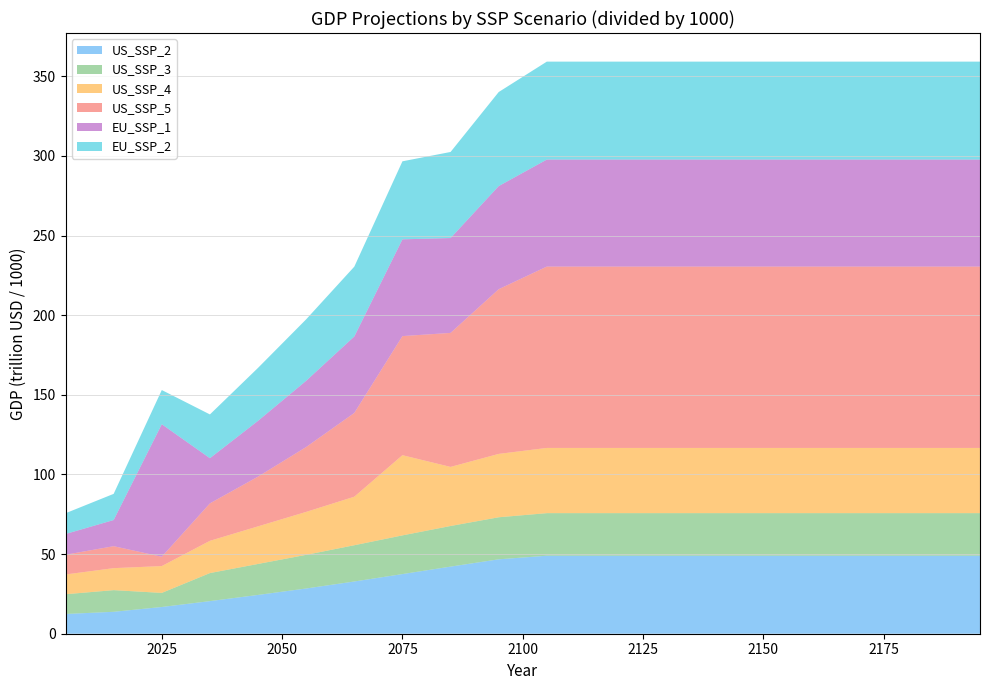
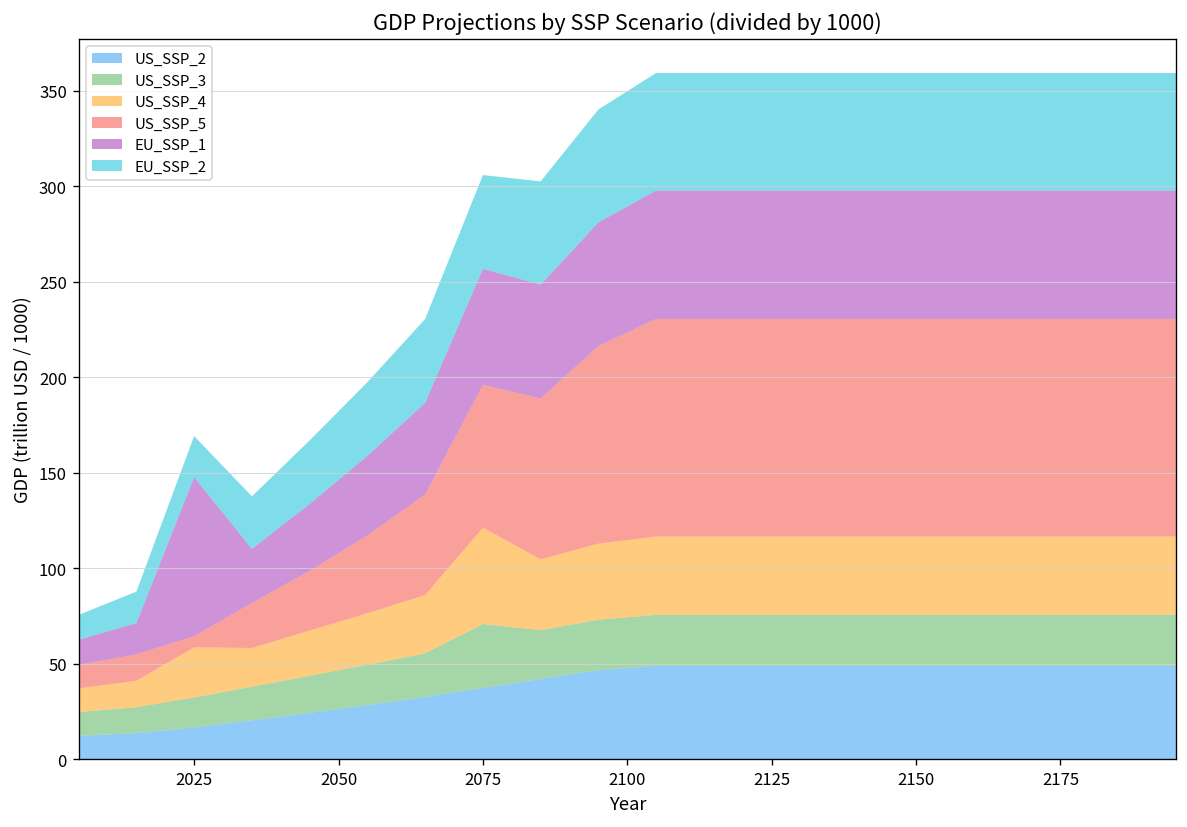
US_SSP_3, 2025: 9 -> 16
US_SSP_4, 2025: 17 -> 26
US_SSP_3, 2075: 24 -> 33
